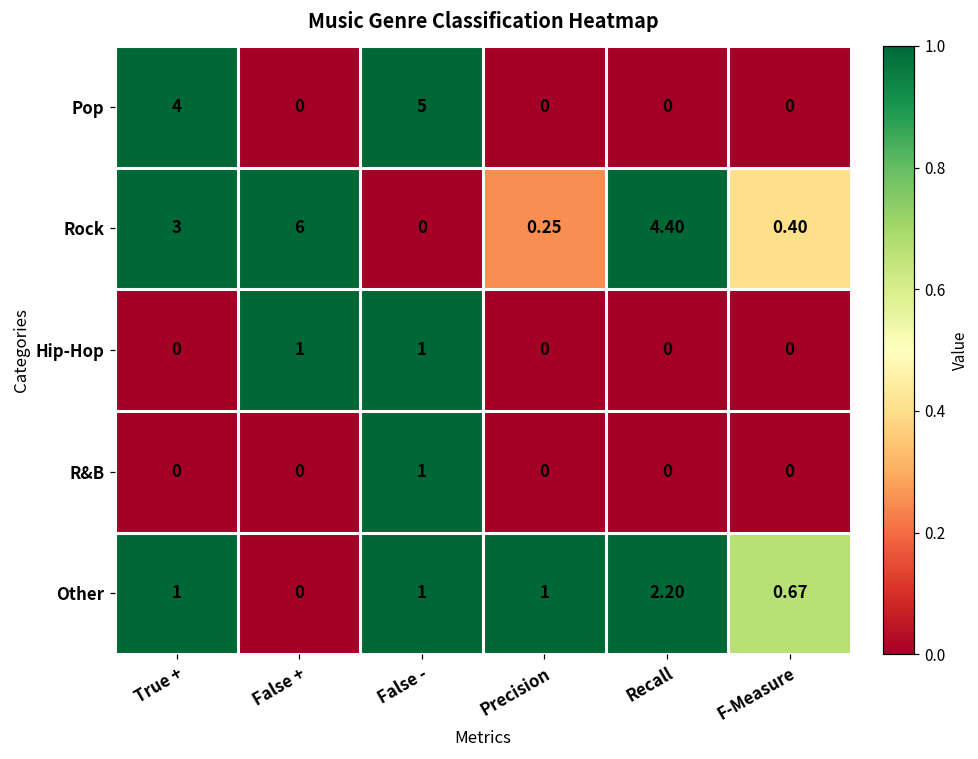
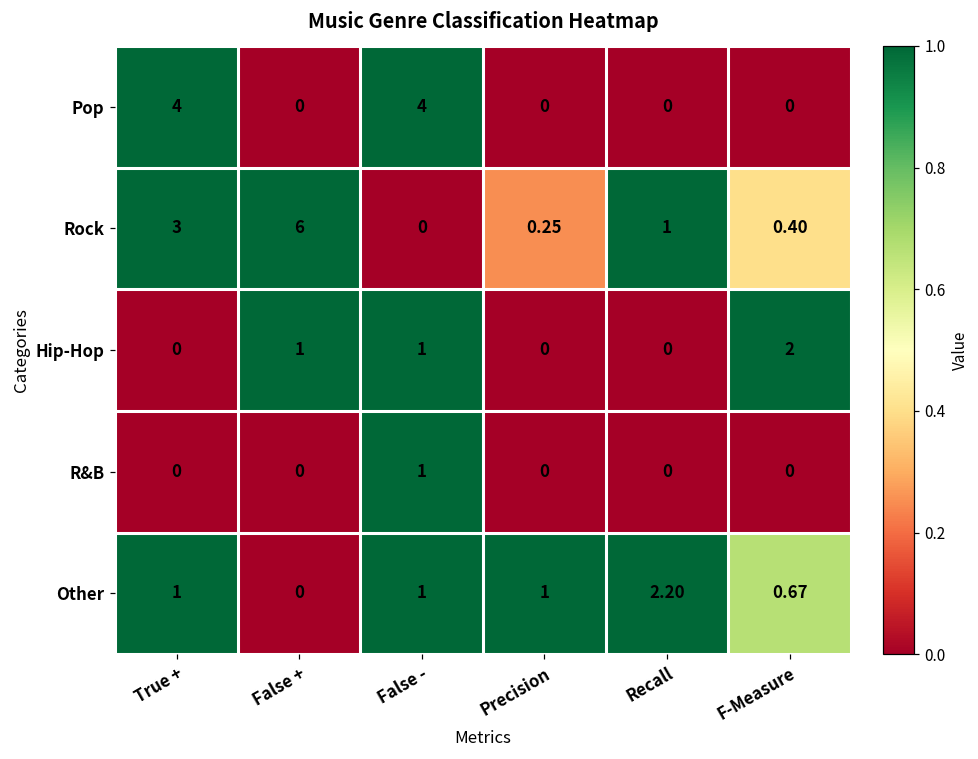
Pop, False -: 5 -> 4
Rock, Recall: 4.40 -> 1
Hip-Hop, F-Measure: 0 -> 2
